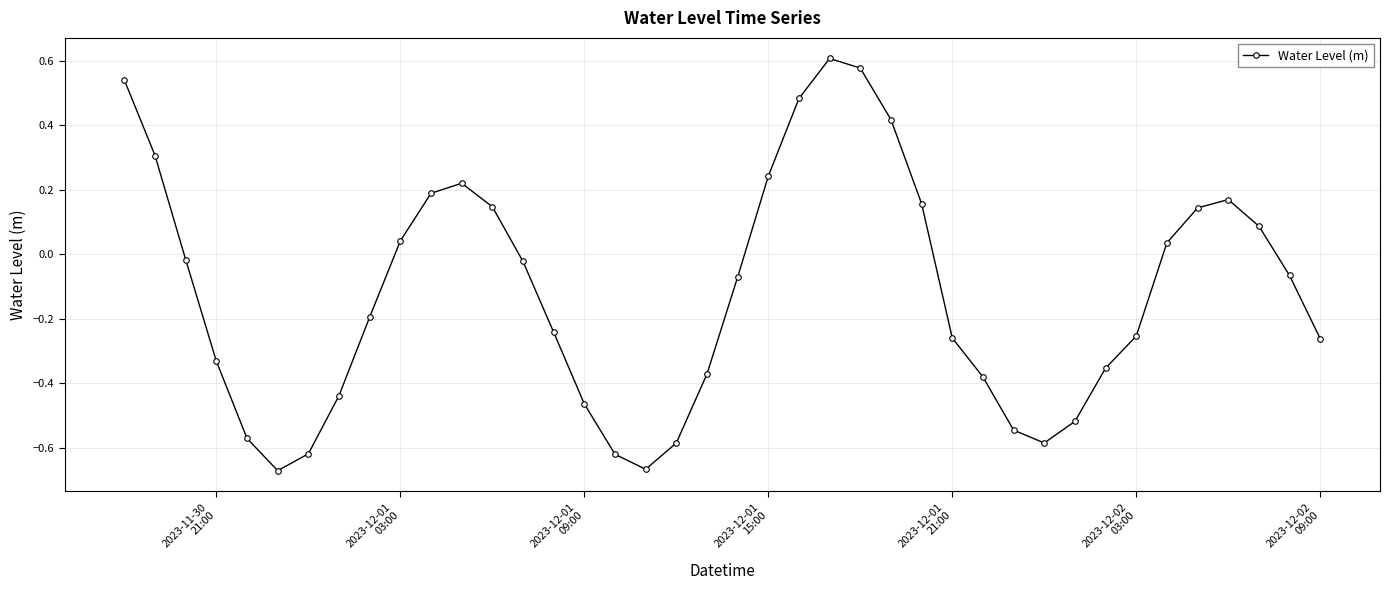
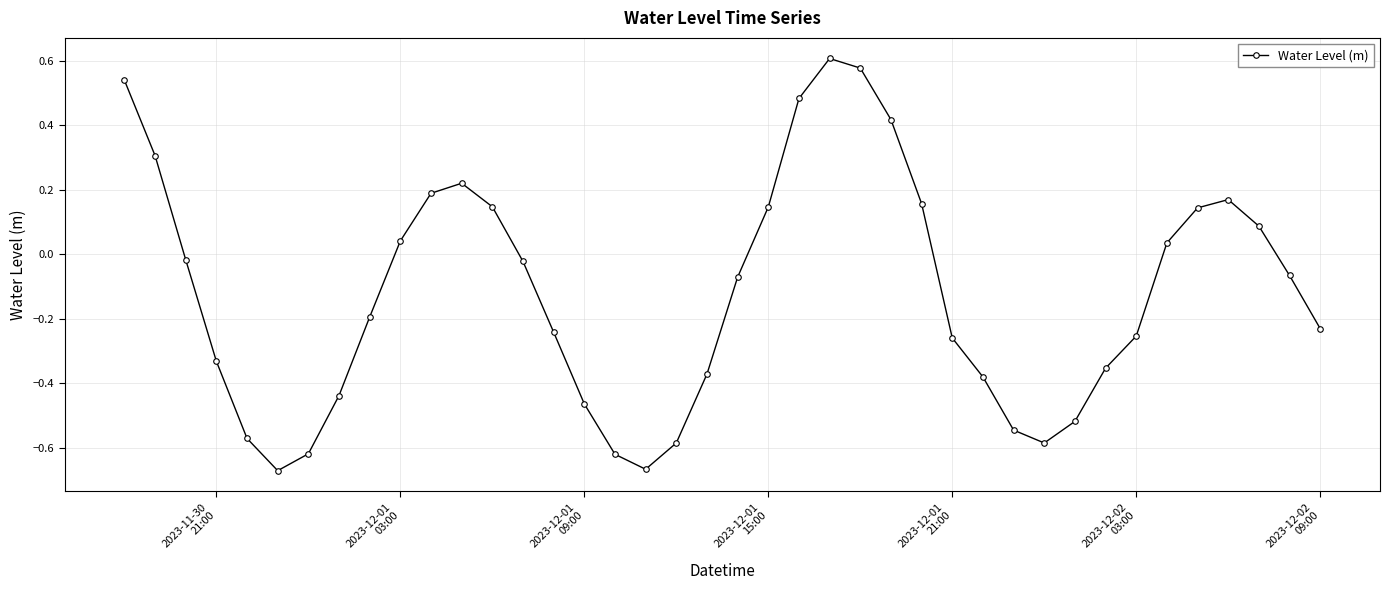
2023-12-01 15:00: 0.24 -> 0.15
2023-12-02 09:00: -0.26 -> -0.23
